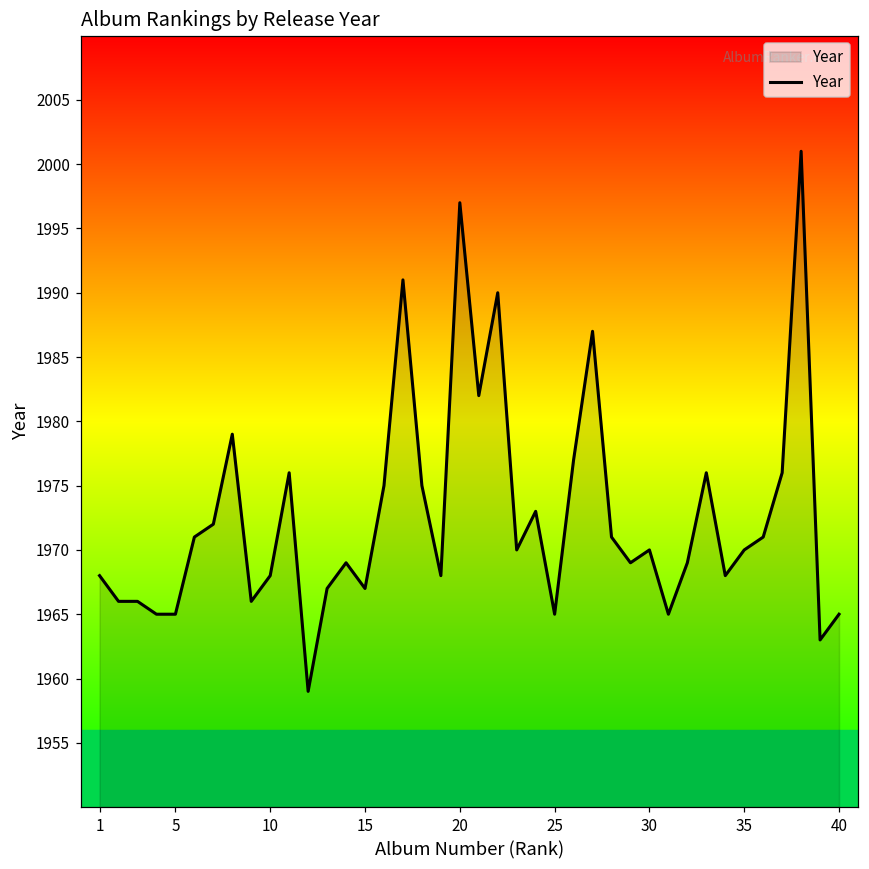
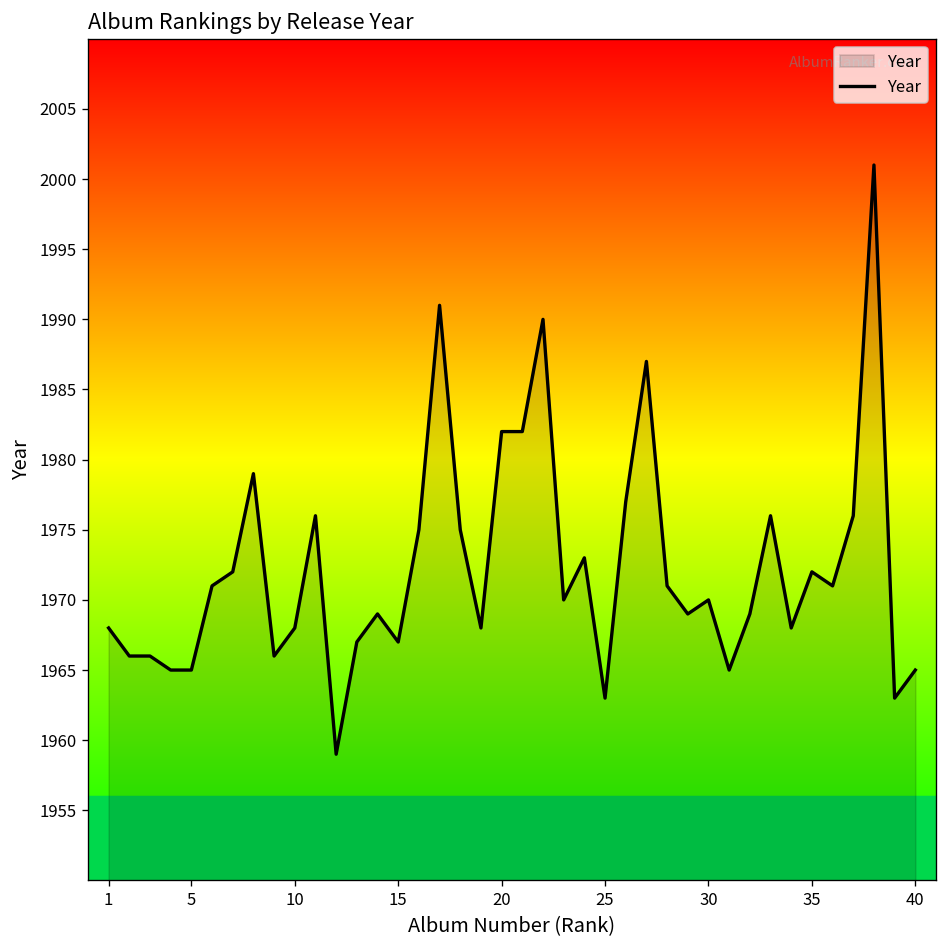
20: 1997 -> 1982
25: 1965 -> 1963
35: 1970 -> 1972
